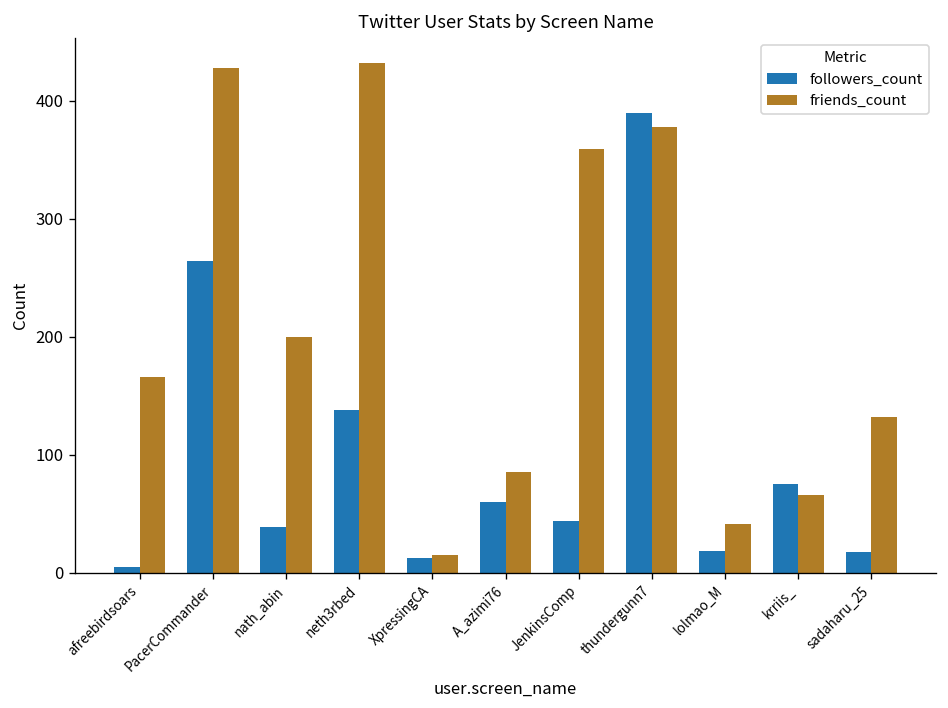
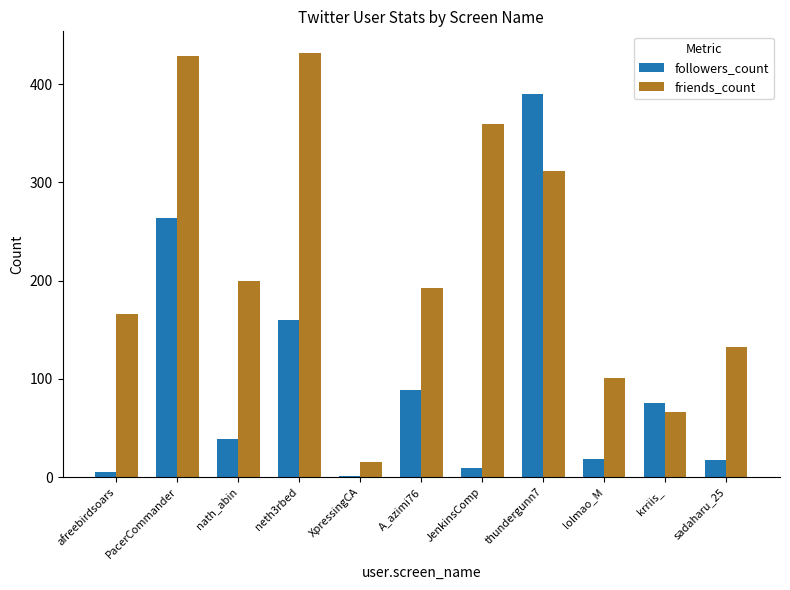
followers_count, neth3rbed: 140 -> 160
followers_count, XpressingCA: 10 -> 0
followers_count, A_azimi76: 60 -> 90
friends_count, A_azimi76: 90 -> 190
followers_count, JenkinsComp: 40 -> 10
friends_count, thundergunn7: 380 -> 310
friends_count, lolmao_M: 40 -> 100
